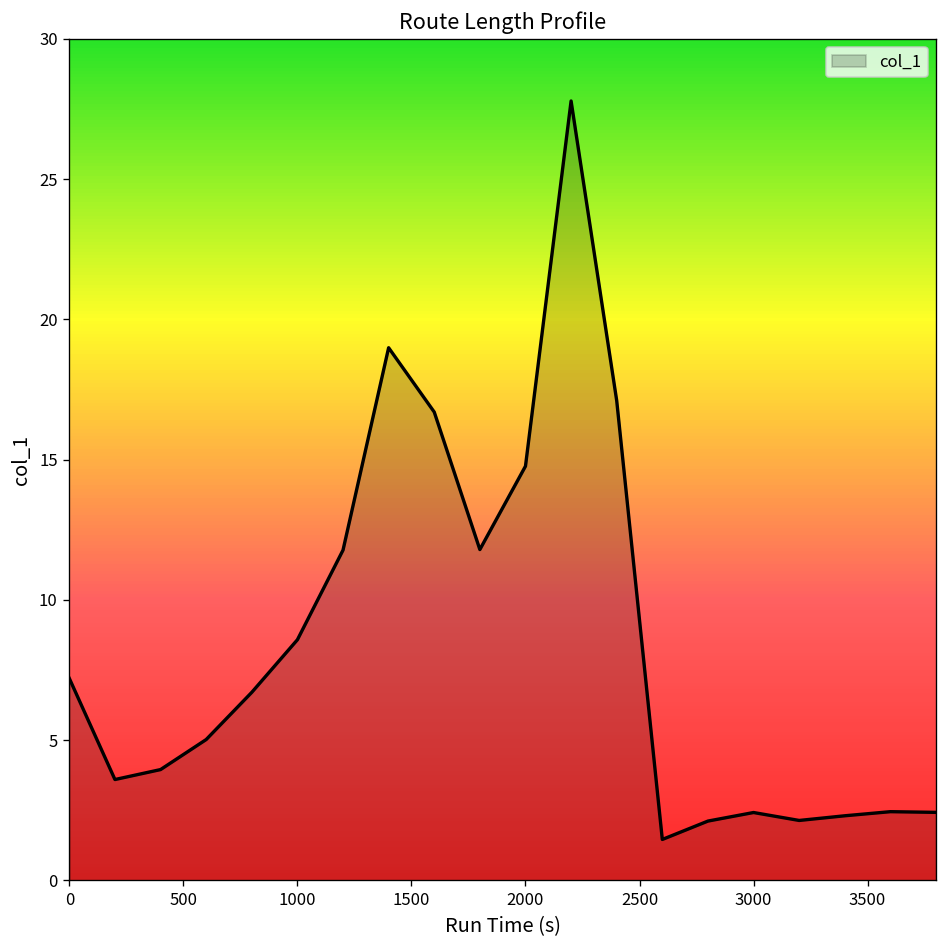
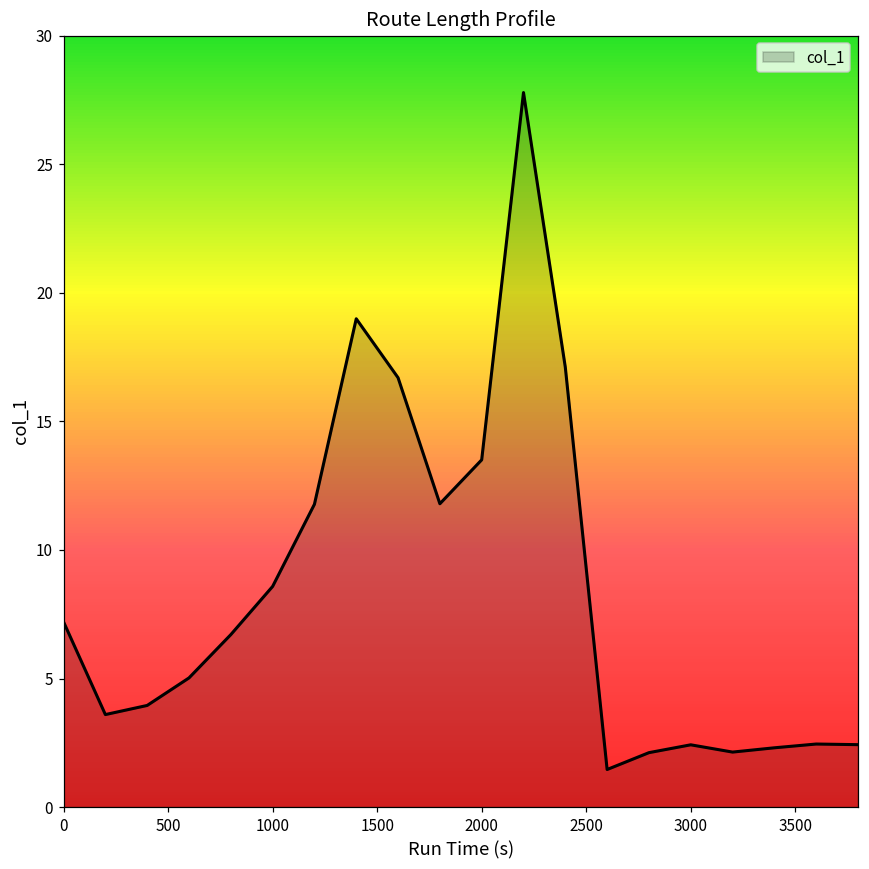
2000: 14.8 -> 13.5
